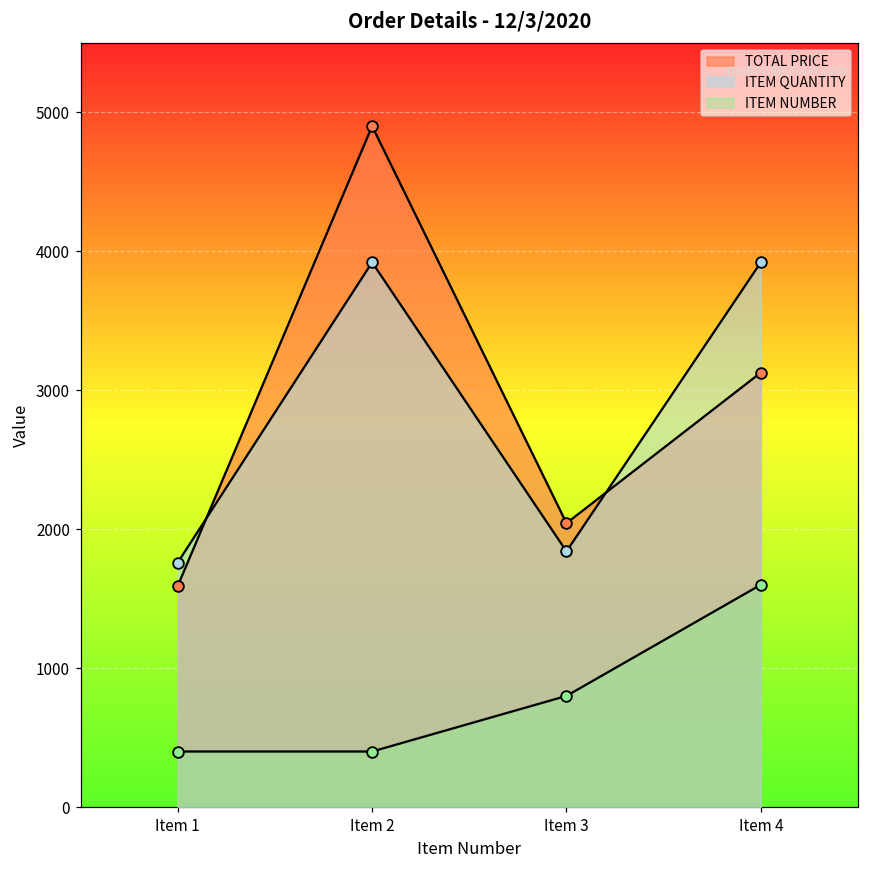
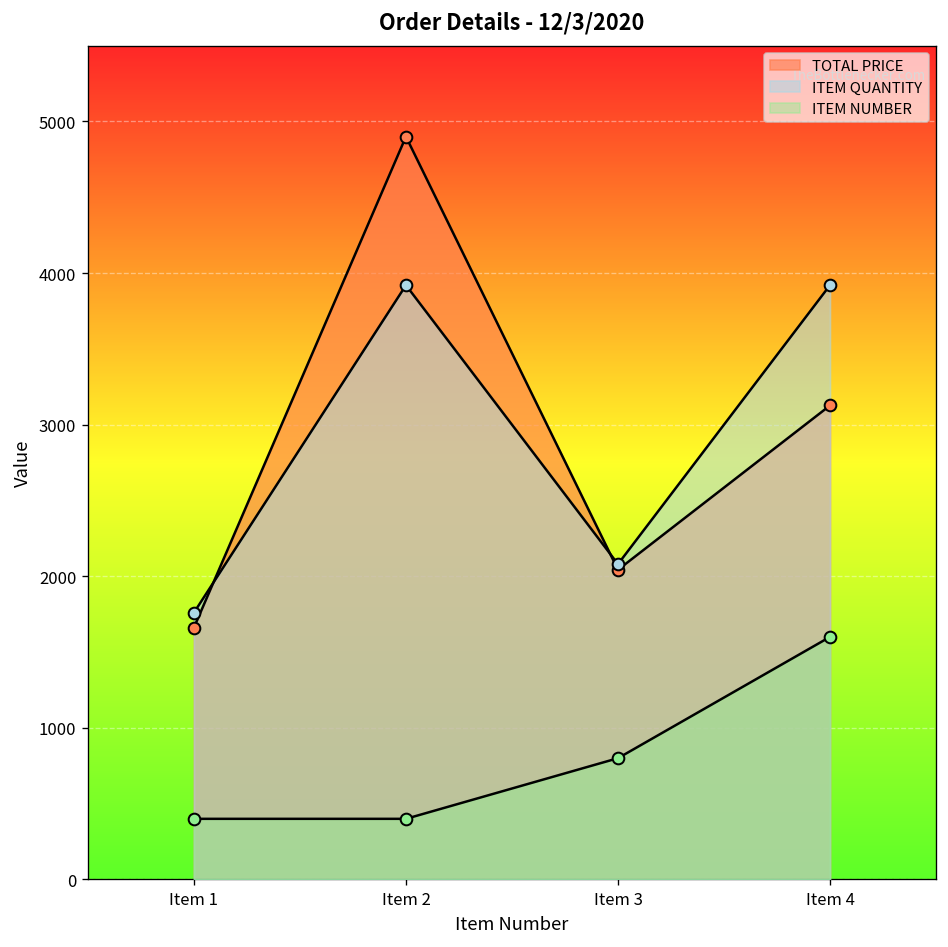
TOTAL PRICE, Item 1: 1590 -> 1660
ITEM QUANTITY, Item 3: 1840 -> 2080
